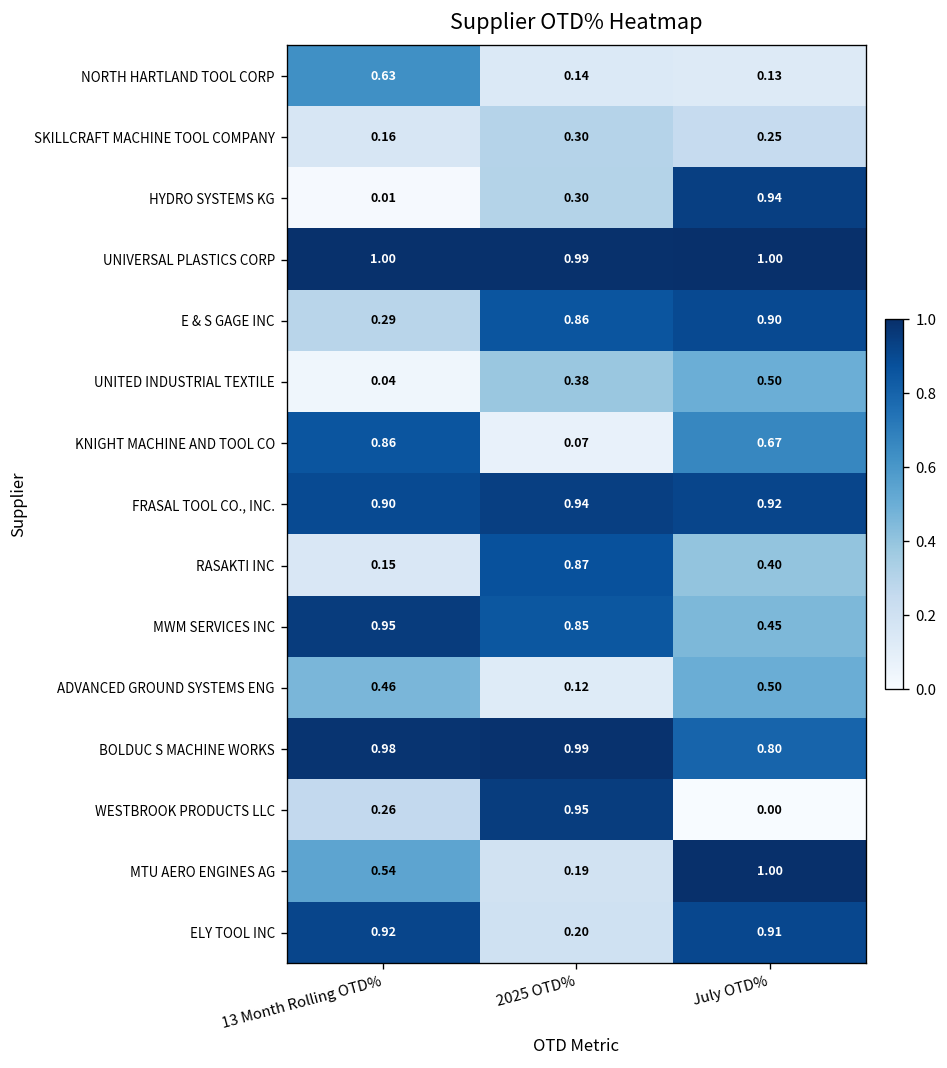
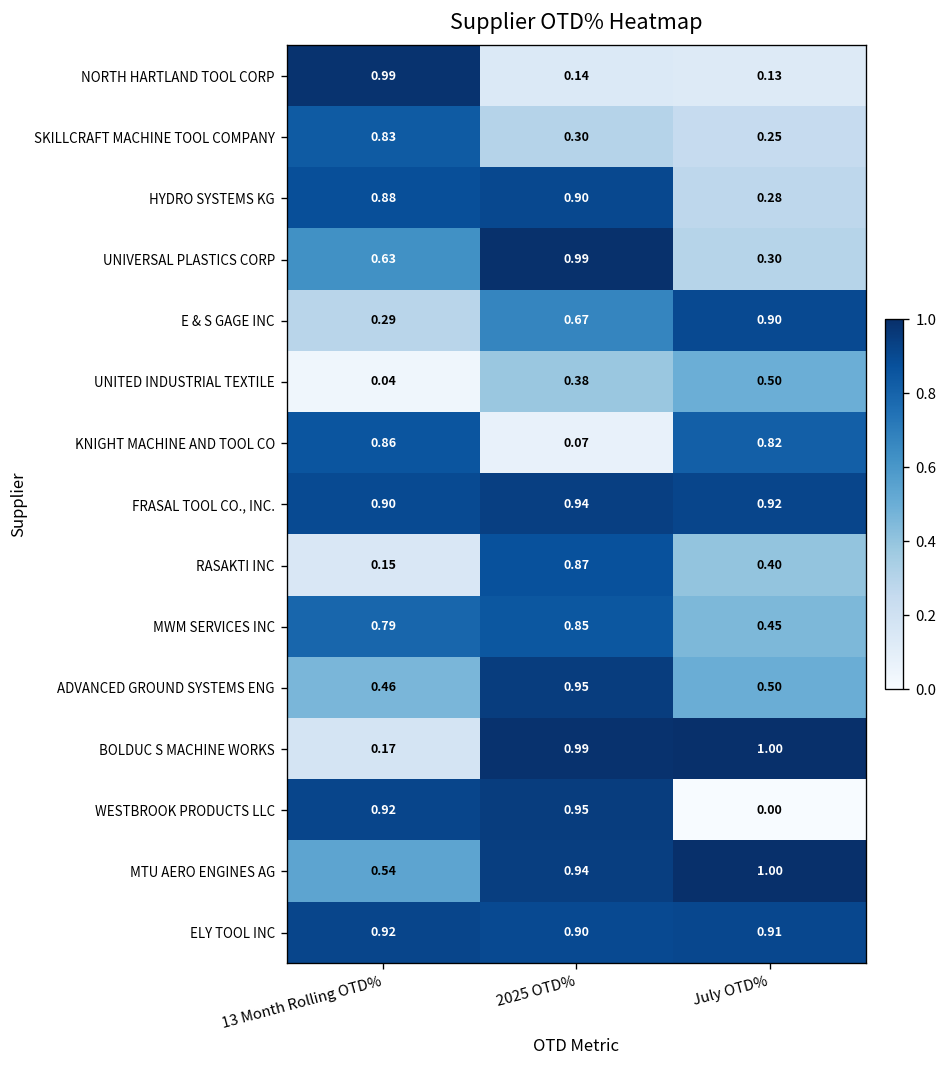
NORTH HARTLAND TOOL CORP, 13 Month Rolling OTD%: 0.63 -> 0.99
SKILLCRAFT MACHINE TOOL COMPANY, 13 Month Rolling OTD%: 0.16 -> 0.83
HYDRO SYSTEMS KG, 13 Month Rolling OTD%: 0.01 -> 0.88
HYDRO SYSTEMS KG, 2025 OTD%: 0.30 -> 0.90
HYDRO SYSTEMS KG, July OTD%: 0.94 -> 0.28
UNIVERSAL PLASTICS CORP, 13 Month Rolling OTD%: 1.00 -> 0.63
UNIVERSAL PLASTICS CORP, July OTD%: 1.00 -> 0.30
E & S GAGE INC, 2025 OTD%: 0.86 -> 0.67
KNIGHT MACHINE AND TOOL CO, July OTD%: 0.67 -> 0.82
MWM SERVICES INC, 13 Month Rolling OTD%: 0.95 -> 0.79
ADVANCED GROUND SYSTEMS ENG, 2025 OTD%: 0.12 -> 0.95
BOLDUC S MACHINE WORKS, 13 Month Rolling OTD%: 0.98 -> 0.17
BOLDUC S MACHINE WORKS, July OTD%: 0.80 -> 1.00
WESTBROOK PRODUCTS LLC, 13 Month Rolling OTD%: 0.26 -> 0.92
MTU AERO ENGINES AG, 2025 OTD%: 0.19 -> 0.94
ELY TOOL INC, 2025 OTD%: 0.20 -> 0.90
